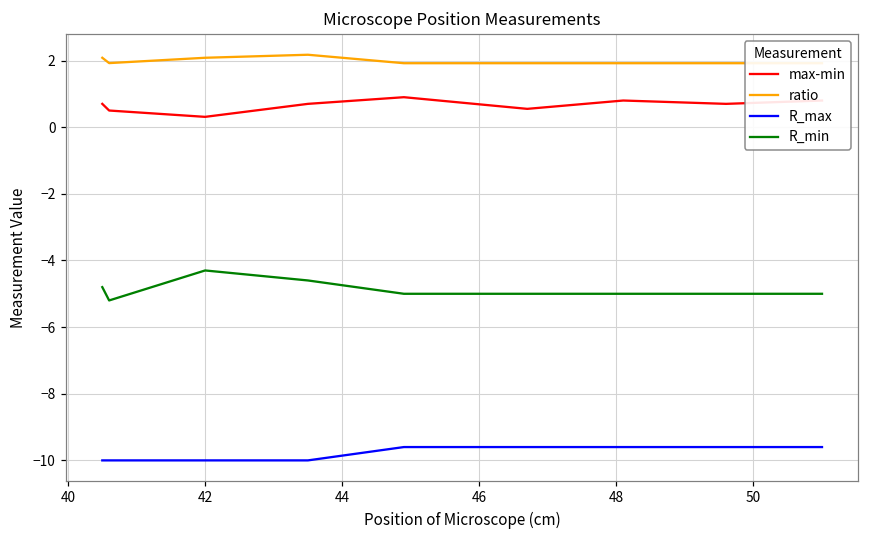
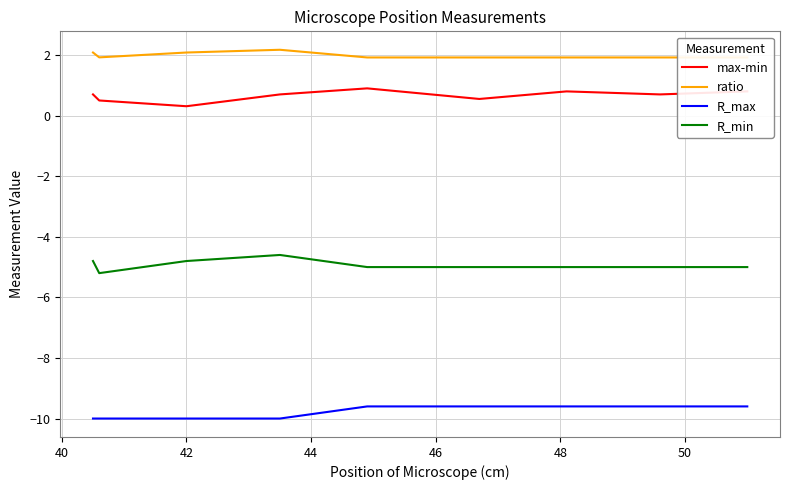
R_min, 42: -4.3 -> -4.8
